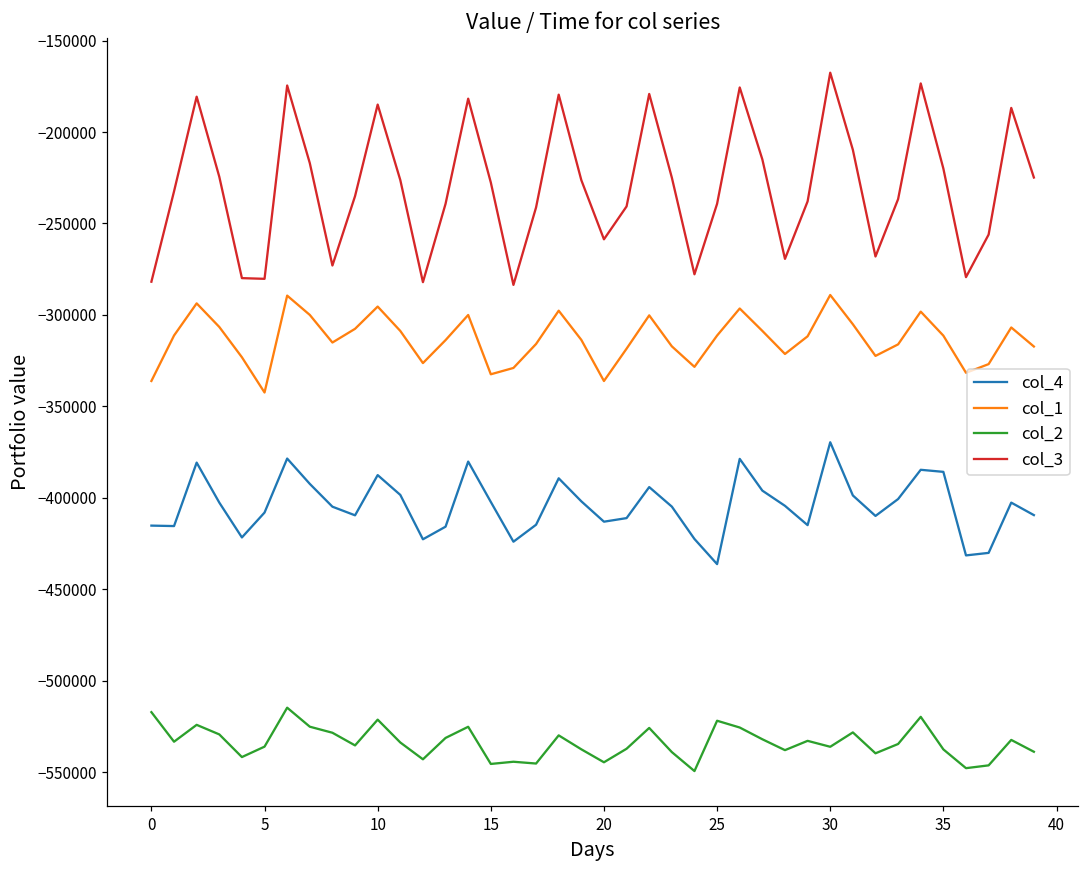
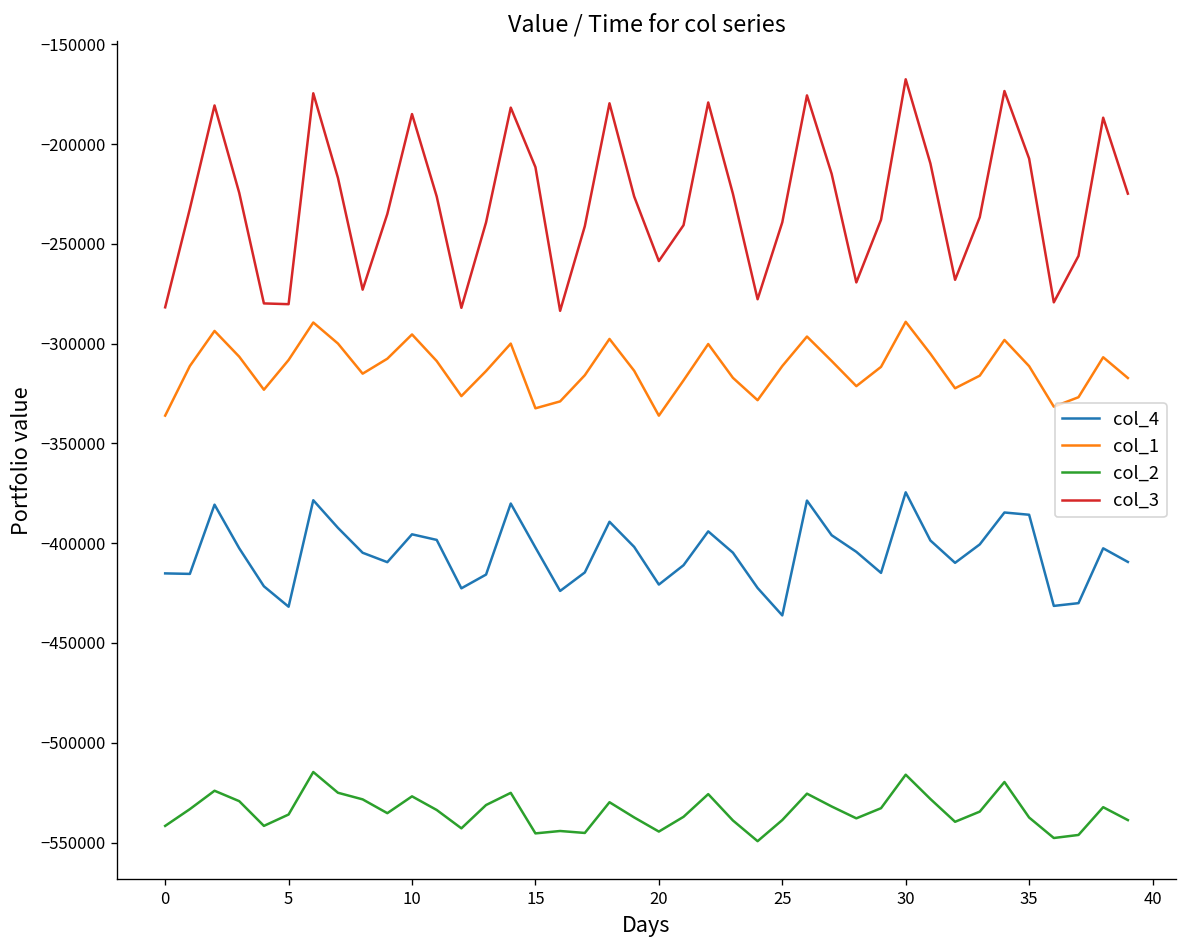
col_2, 0: -517000 -> -542000
col_4, 5: -408000 -> -432000
col_1, 5: -342000 -> -308000
col_4, 10: -388000 -> -396000
col_2, 10: -521000 -> -527000
col_3, 15: -228000 -> -212000
col_4, 20: -413000 -> -421000
col_2, 25: -522000 -> -539000
col_4, 30: -370000 -> -375000
col_2, 30: -536000 -> -516000
col_3, 35: -220000 -> -207000
